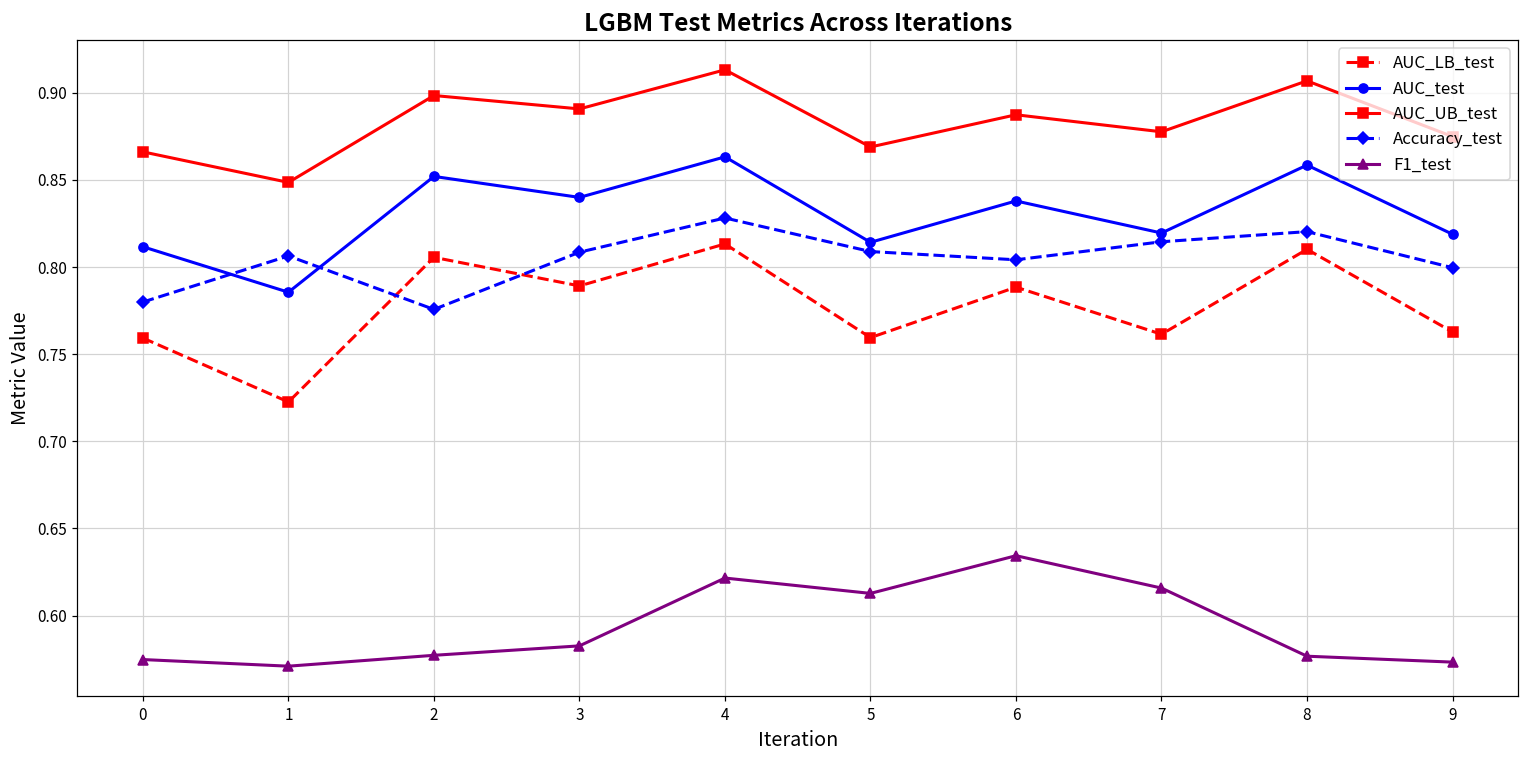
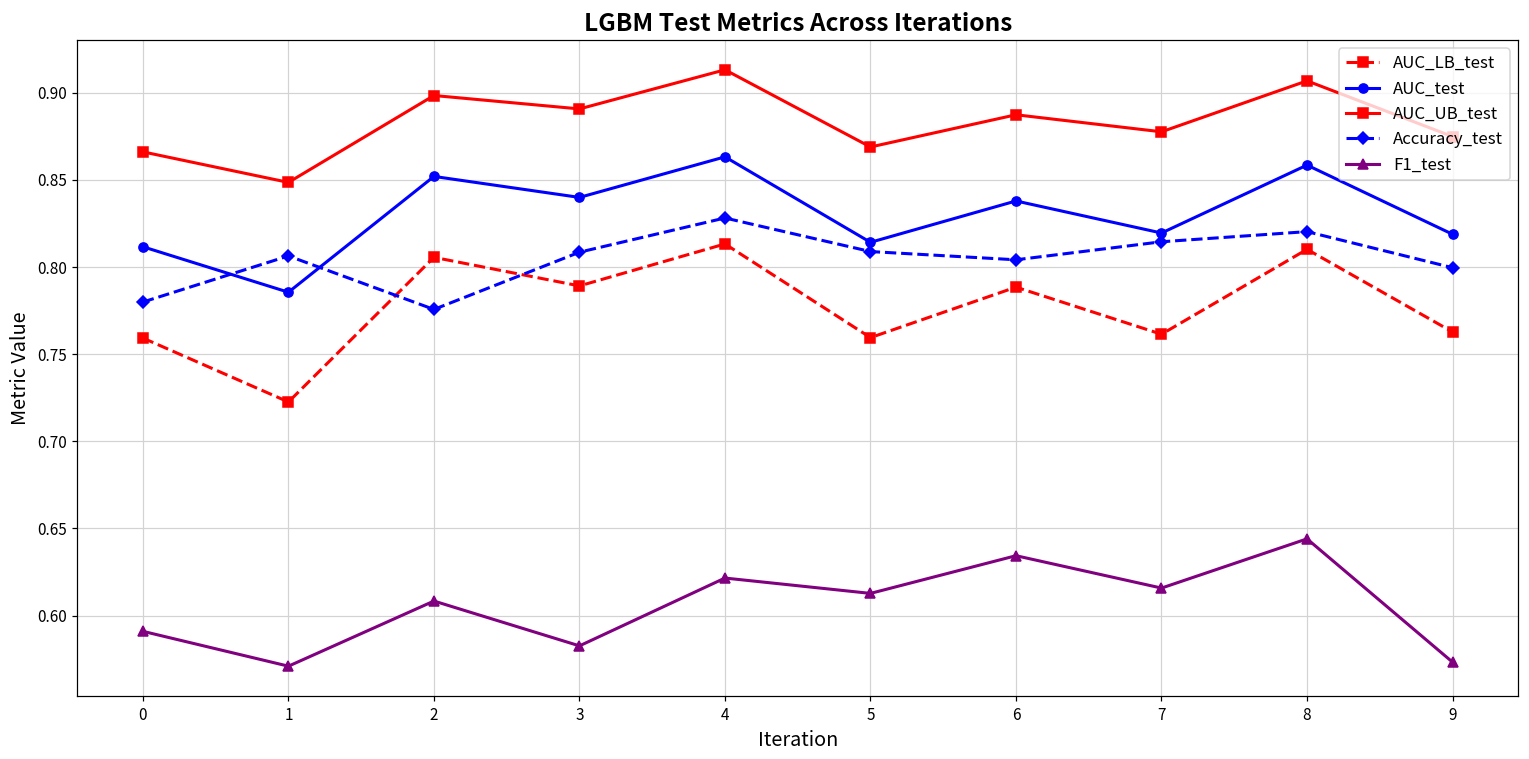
F1_test, 0: 0.575 -> 0.591
F1_test, 2: 0.577 -> 0.608
F1_test, 8: 0.577 -> 0.644
